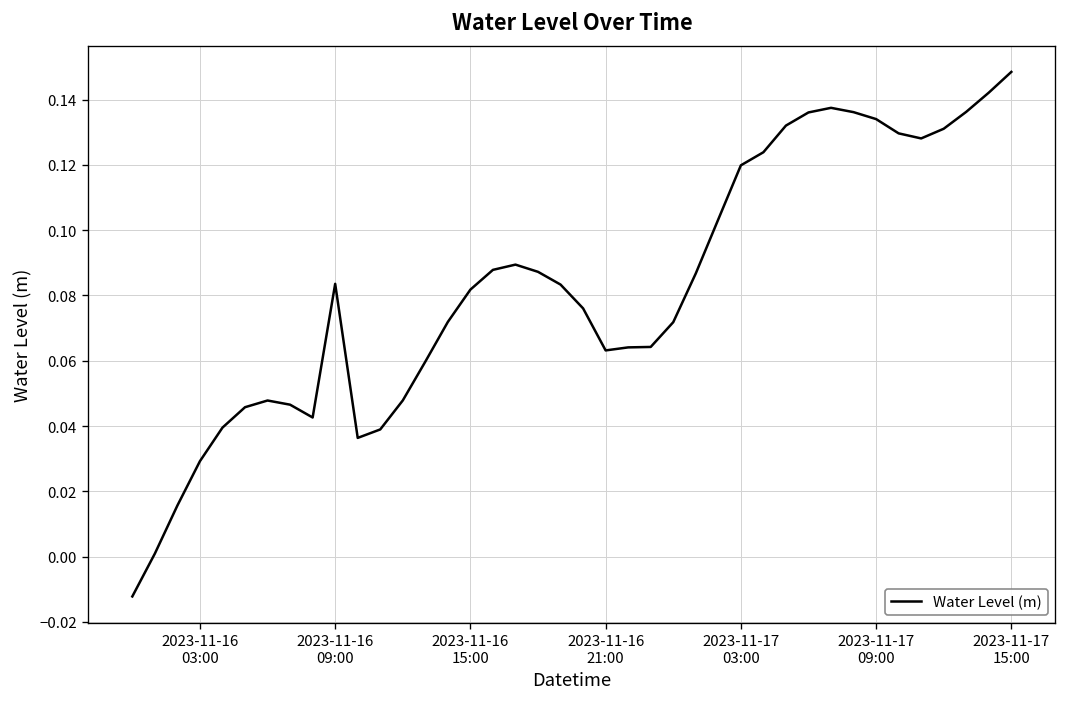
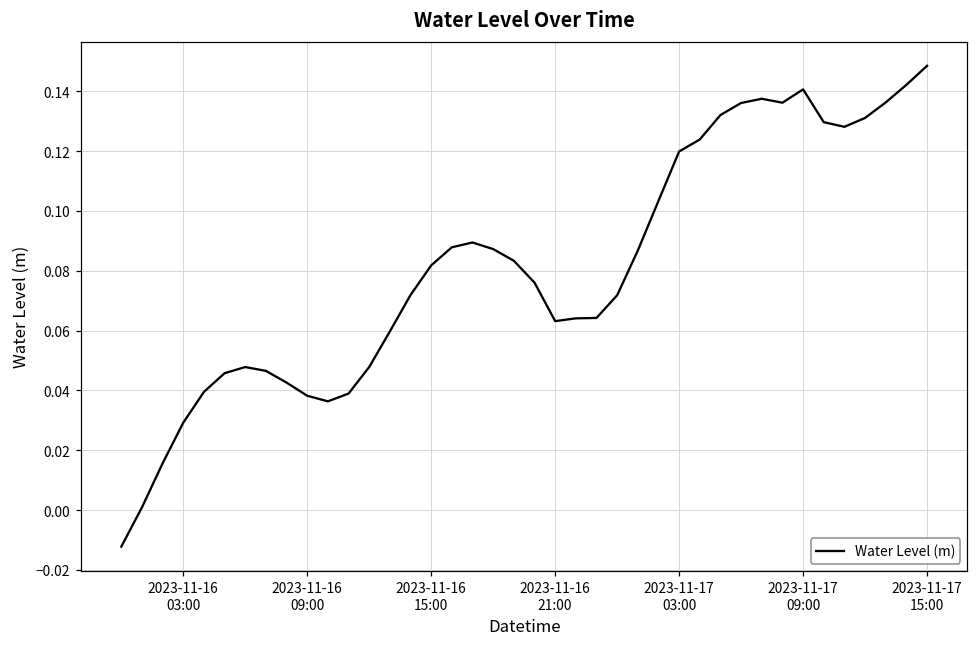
2023-11-16 09:00: 0.084 -> 0.038
2023-11-17 09:00: 0.134 -> 0.141
